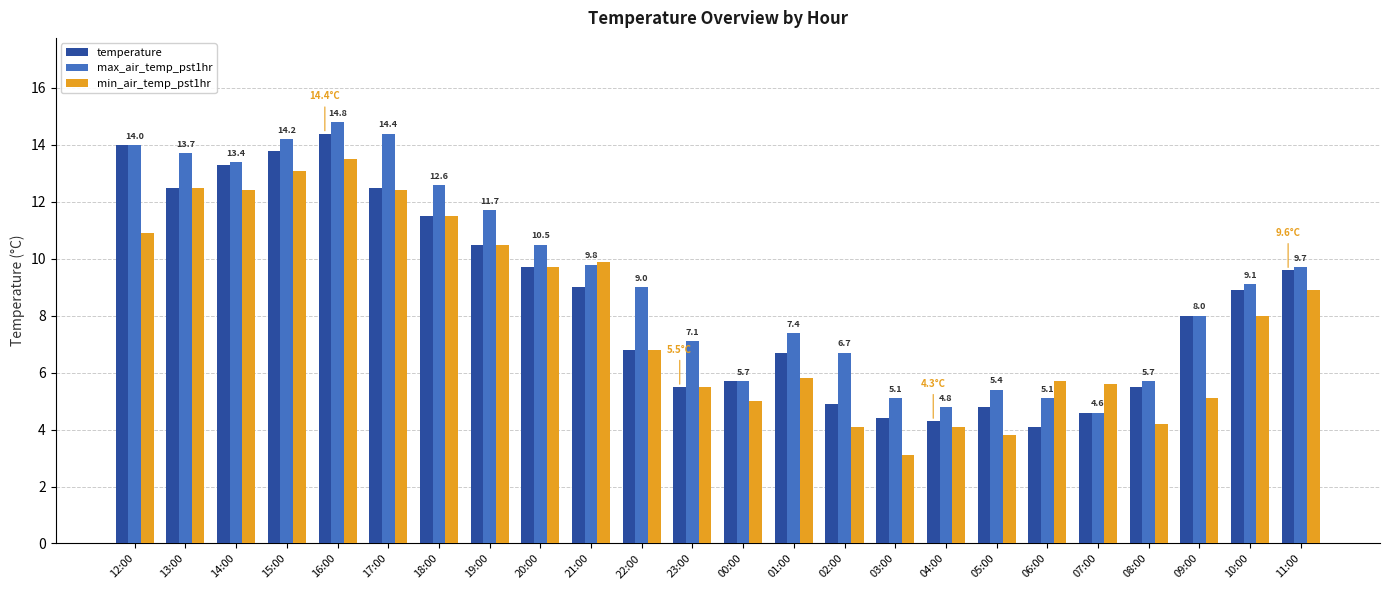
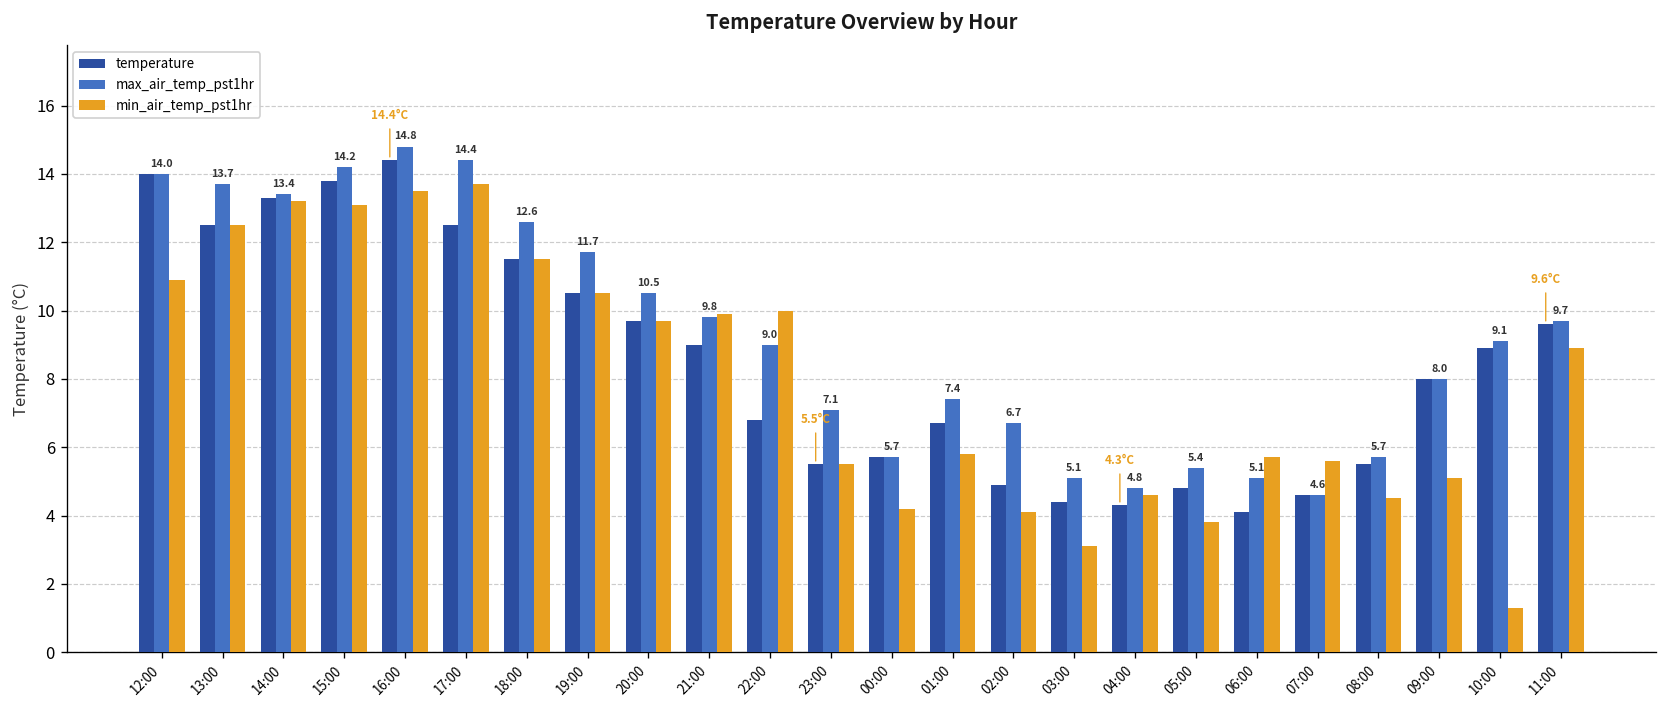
min_air_temp_pst1hr, 14:00: 12.4 -> 13.2
min_air_temp_pst1hr, 17:00: 12.4 -> 13.7
min_air_temp_pst1hr, 22:00: 6.8 -> 10.0
min_air_temp_pst1hr, 00:00: 5.0 -> 4.2
min_air_temp_pst1hr, 04:00: 4.1 -> 4.6
min_air_temp_pst1hr, 08:00: 4.2 -> 4.5
min_air_temp_pst1hr, 10:00: 8.0 -> 1.3
